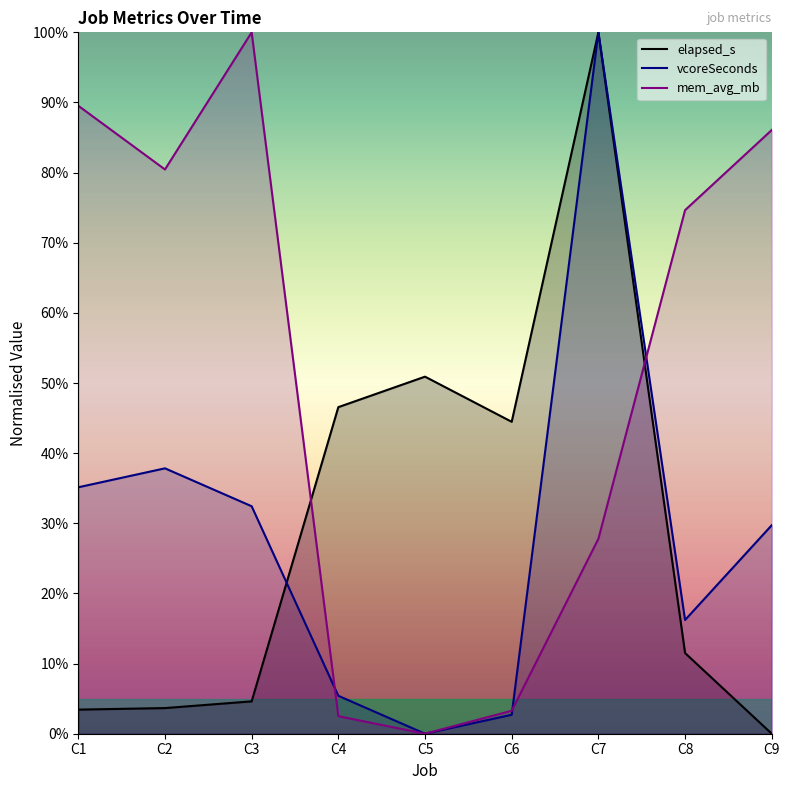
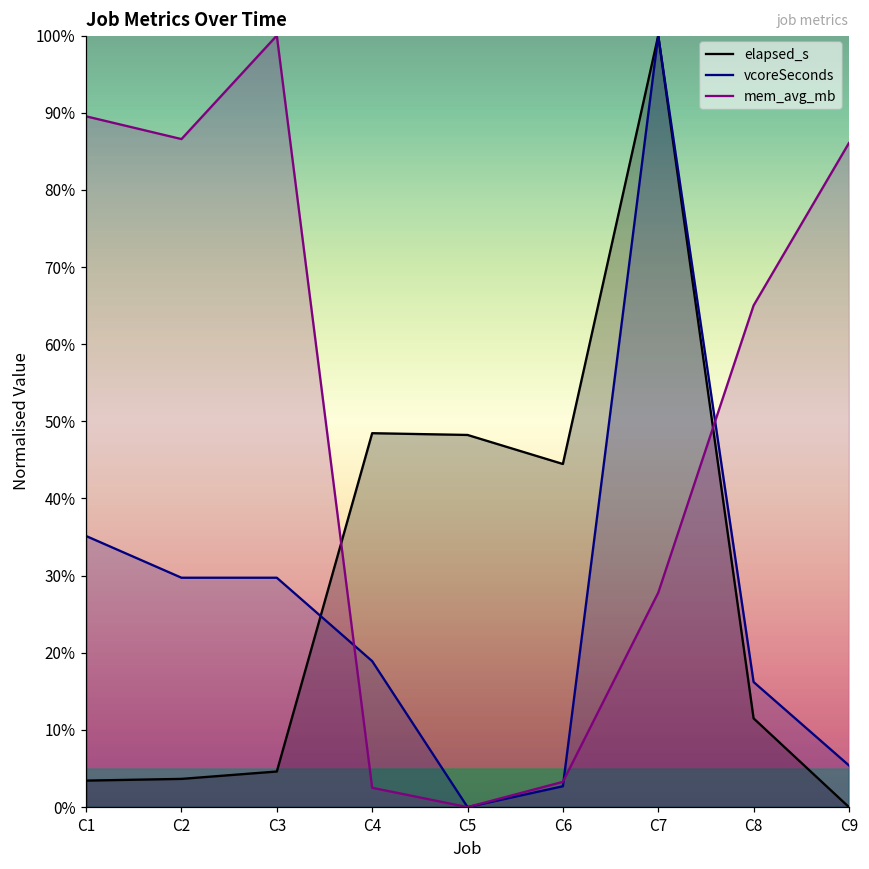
vcoreSeconds, C2: 38% -> 30%
mem_avg_mb, C2: 80% -> 87%
vcoreSeconds, C3: 32% -> 30%
elapsed_s, C4: 47% -> 48%
vcoreSeconds, C4: 5% -> 19%
elapsed_s, C5: 51% -> 48%
mem_avg_mb, C8: 75% -> 65%
vcoreSeconds, C9: 30% -> 5%
